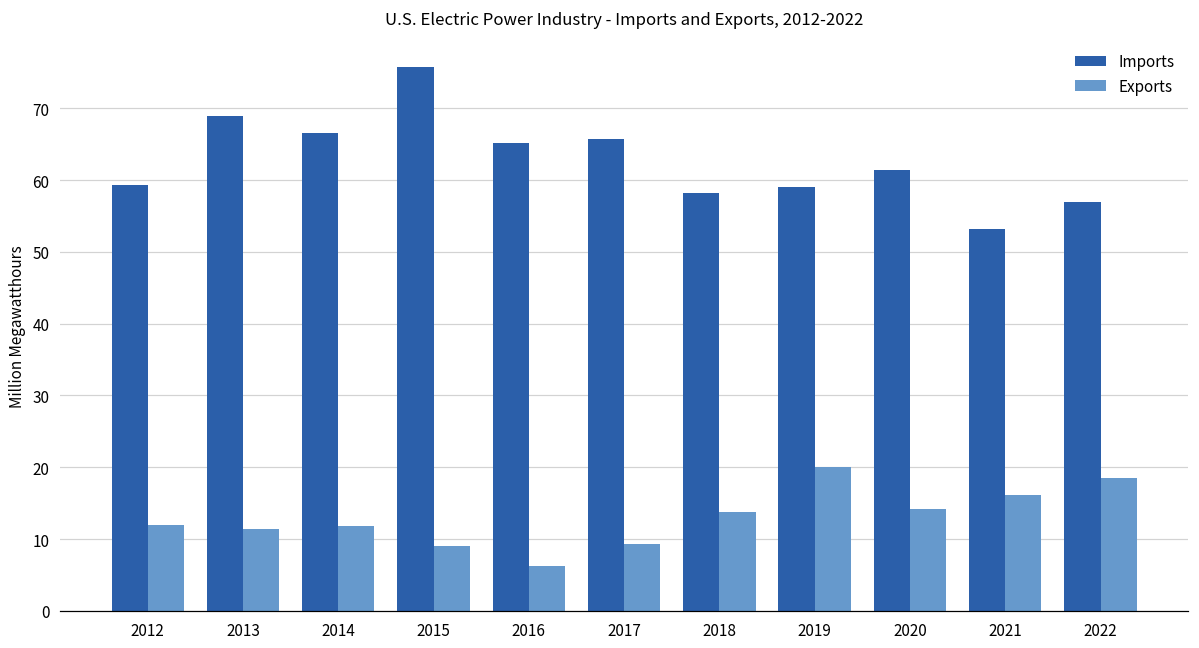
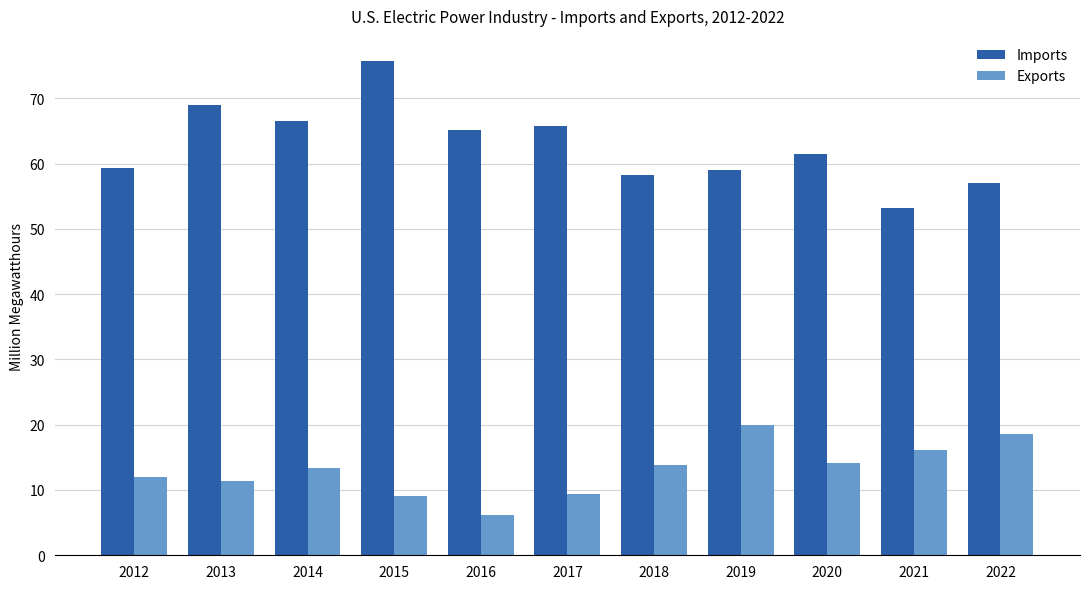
Exports, 2014: 12 -> 13
